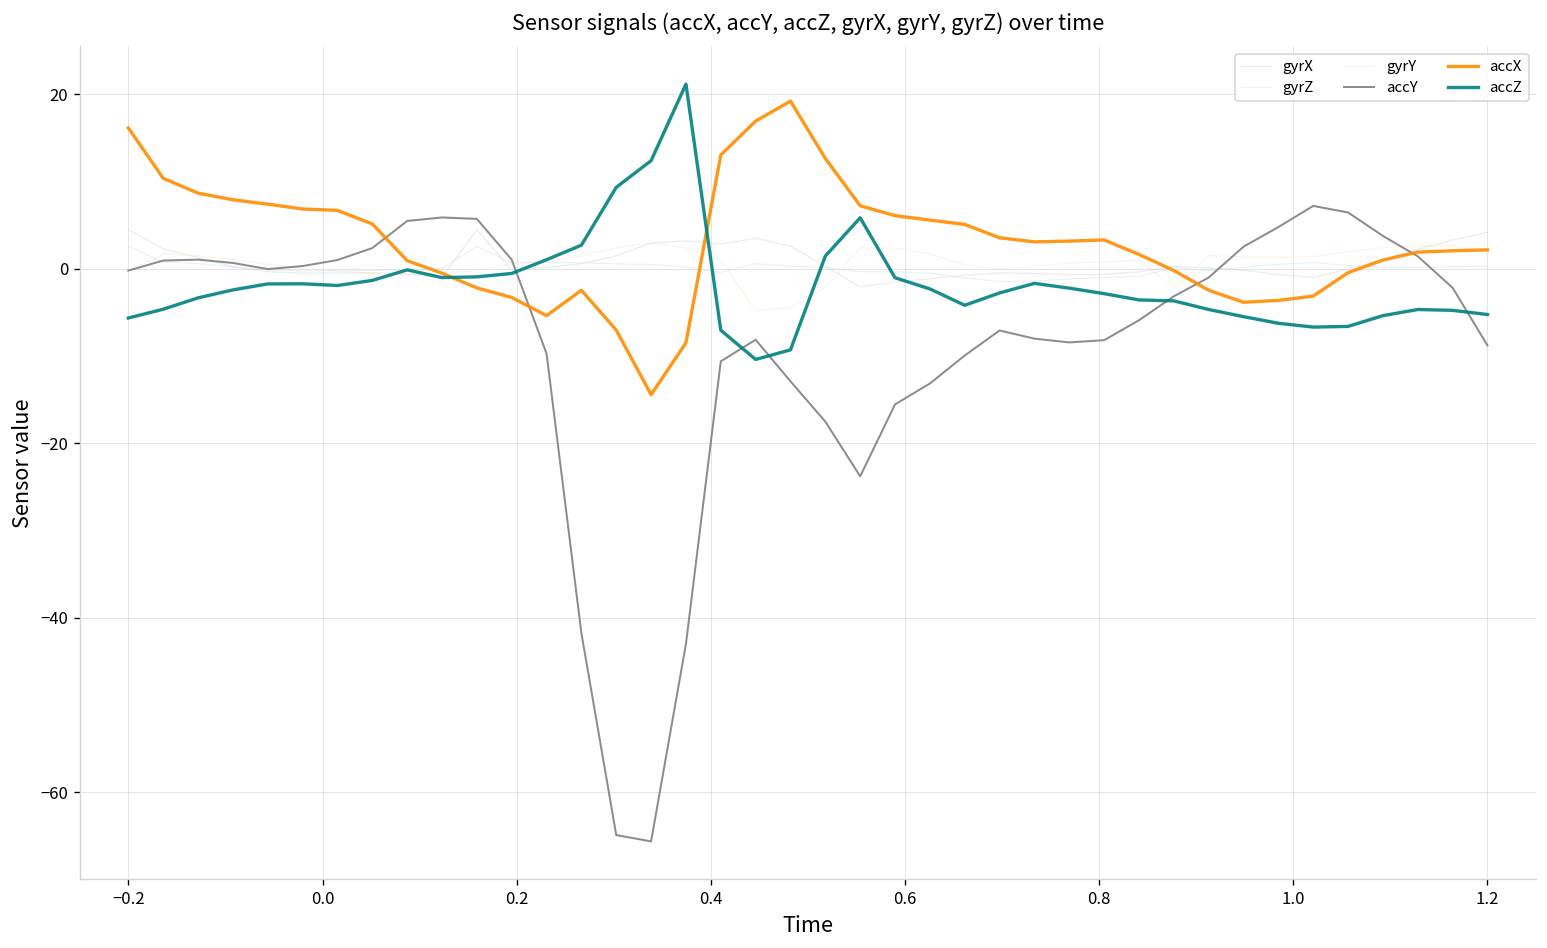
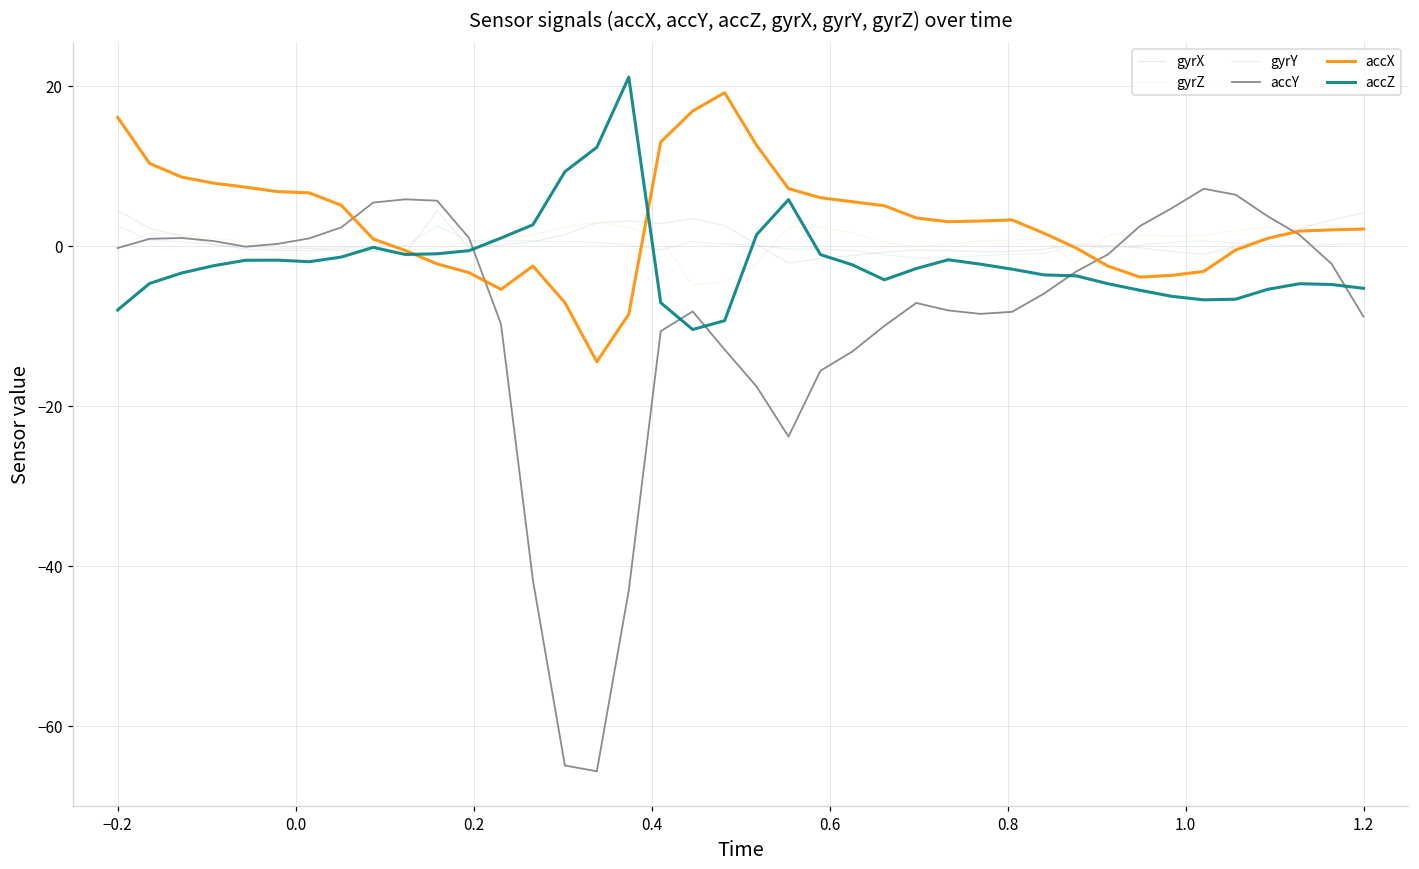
accZ, −0.2: -6 -> -8
